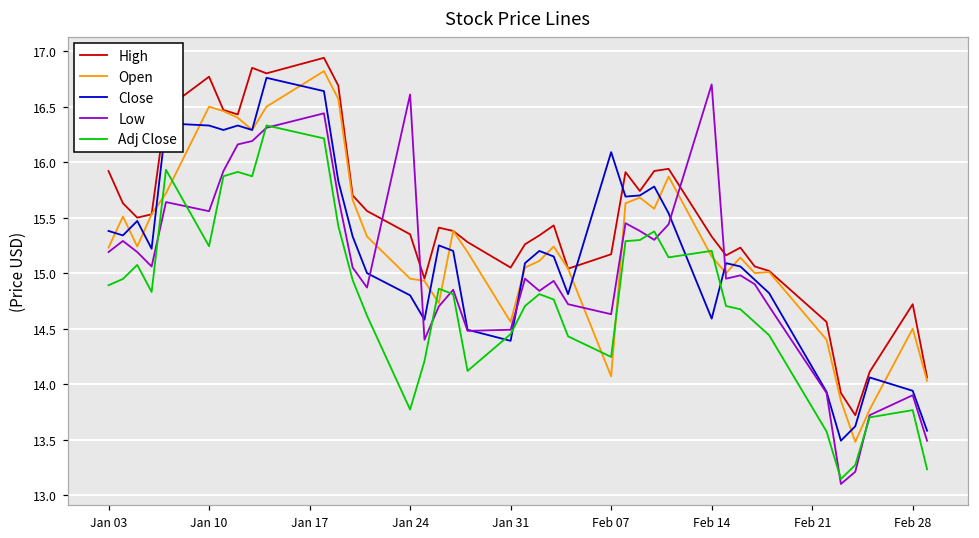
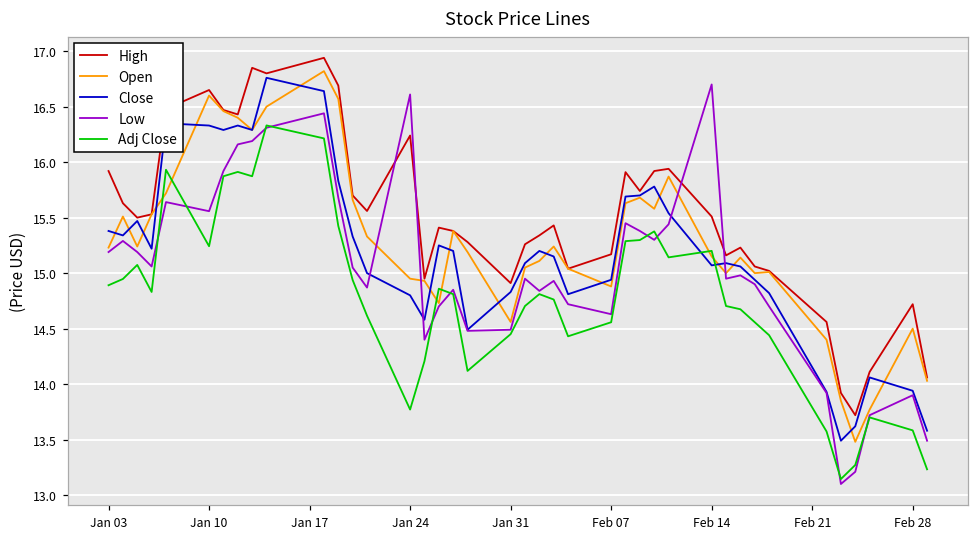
High, Jan 10: 16.77 -> 16.65
Open, Jan 10: 16.5 -> 16.6
High, Jan 24: 15.35 -> 16.24
High, Jan 31: 15.05 -> 14.91
Close, Jan 31: 14.39 -> 14.83
Open, Feb 07: 14.07 -> 14.88
Close, Feb 07: 16.09 -> 14.94
Adj Close, Feb 07: 14.24 -> 14.56
High, Feb 14: 15.33 -> 15.51
Close, Feb 14: 14.59 -> 15.07
Adj Close, Feb 28: 13.77 -> 13.58
